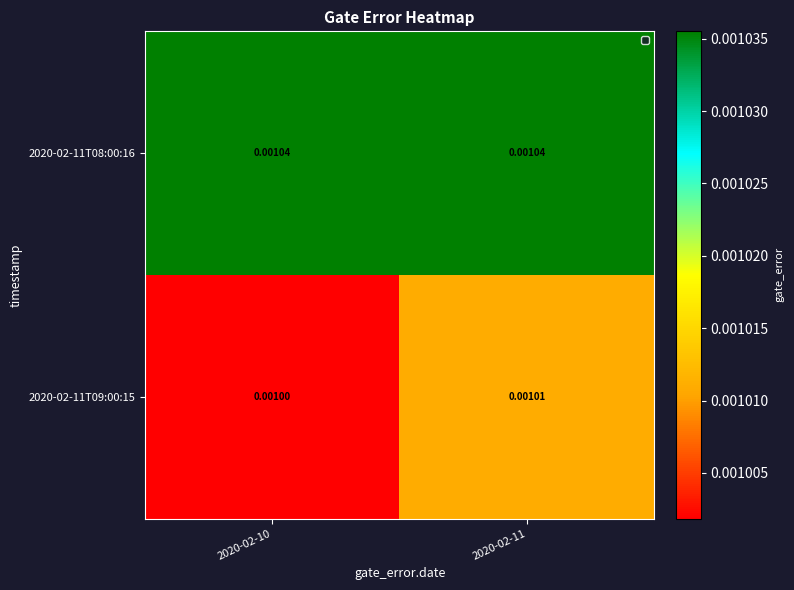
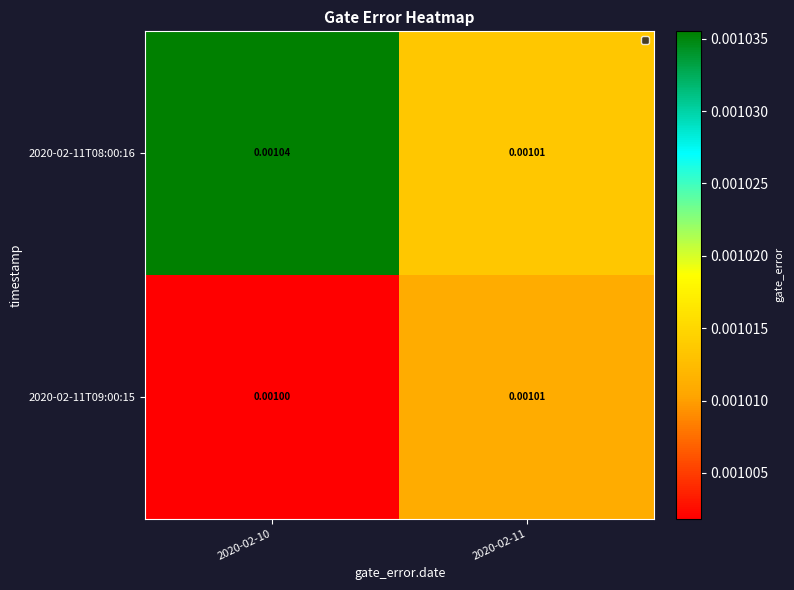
2020-02-11T08:00:16, 2020-02-11: 0.00104 -> 0.00101
